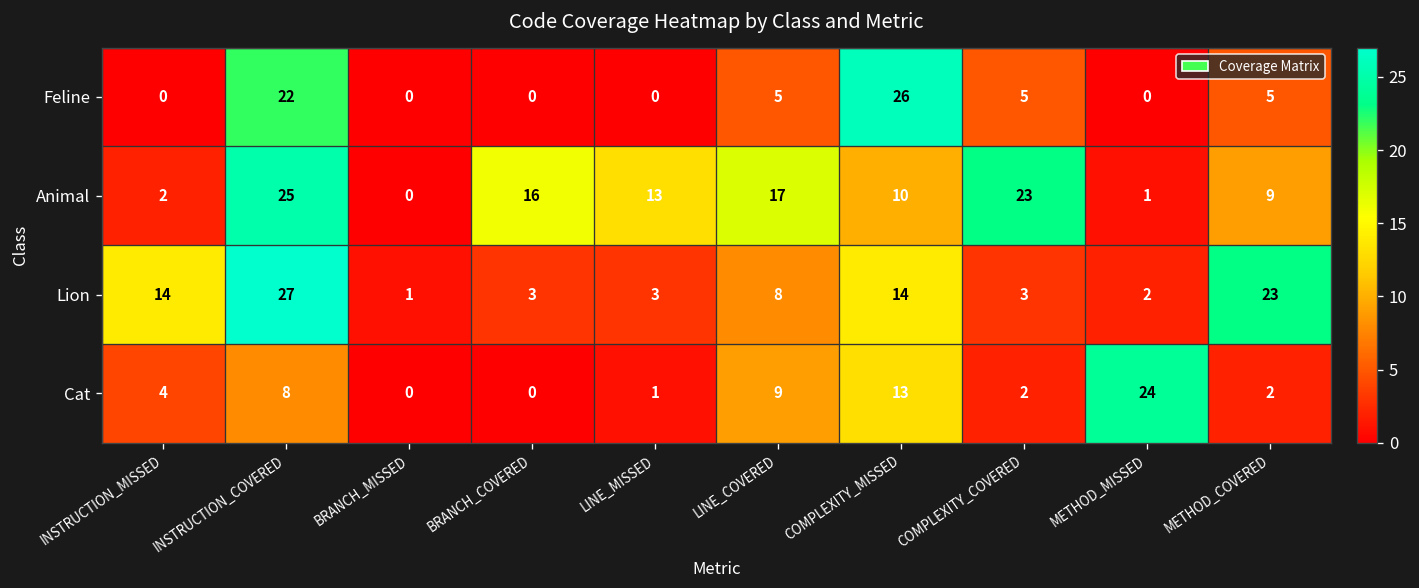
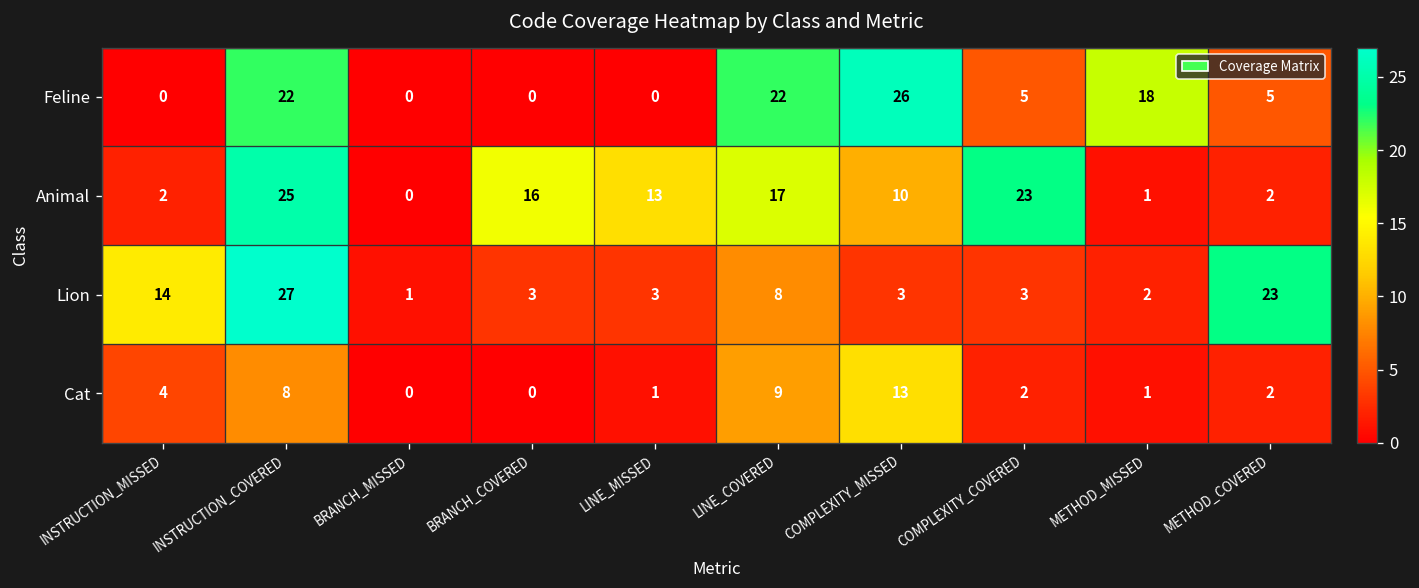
Feline, LINE_COVERED: 5 -> 22
Feline, METHOD_MISSED: 0 -> 18
Animal, METHOD_COVERED: 9 -> 2
Lion, COMPLEXITY_MISSED: 14 -> 3
Cat, METHOD_MISSED: 24 -> 1
